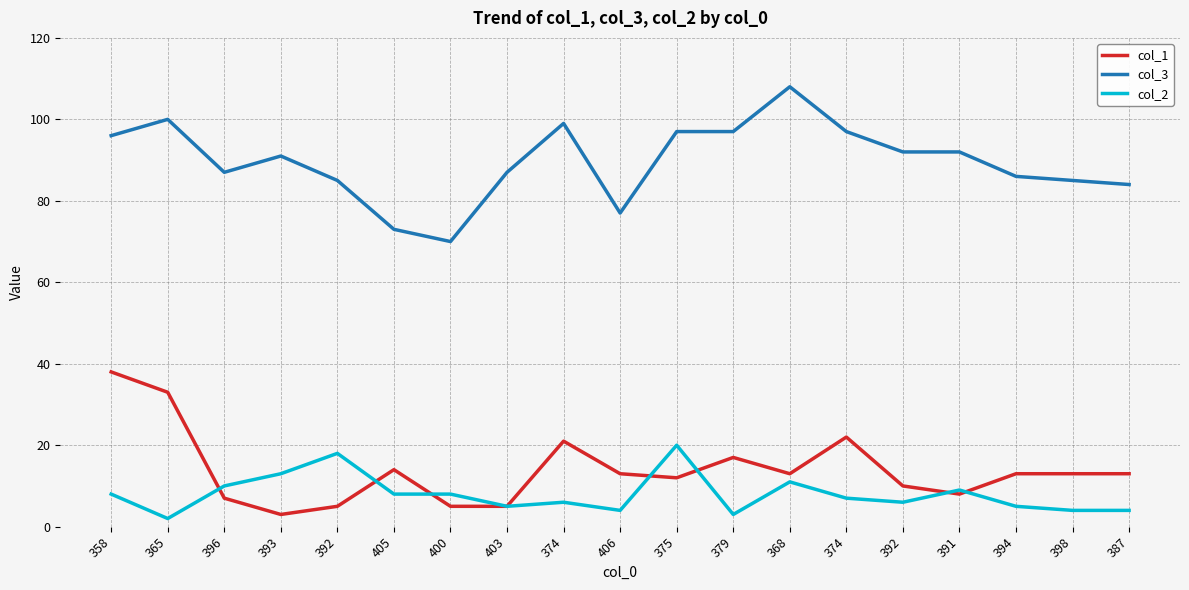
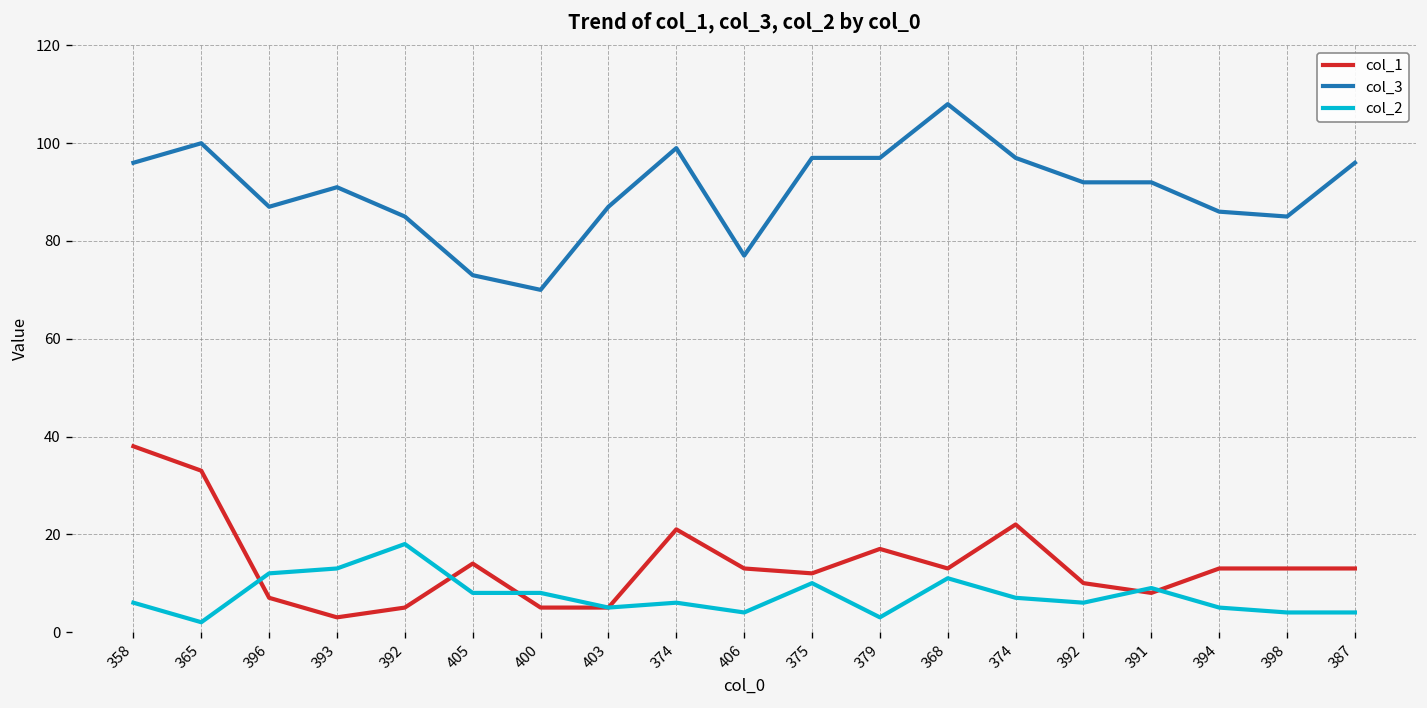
col_2, 358: 8 -> 6
col_2, 396: 10 -> 12
col_2, 375: 20 -> 10
col_3, 387: 84 -> 96
